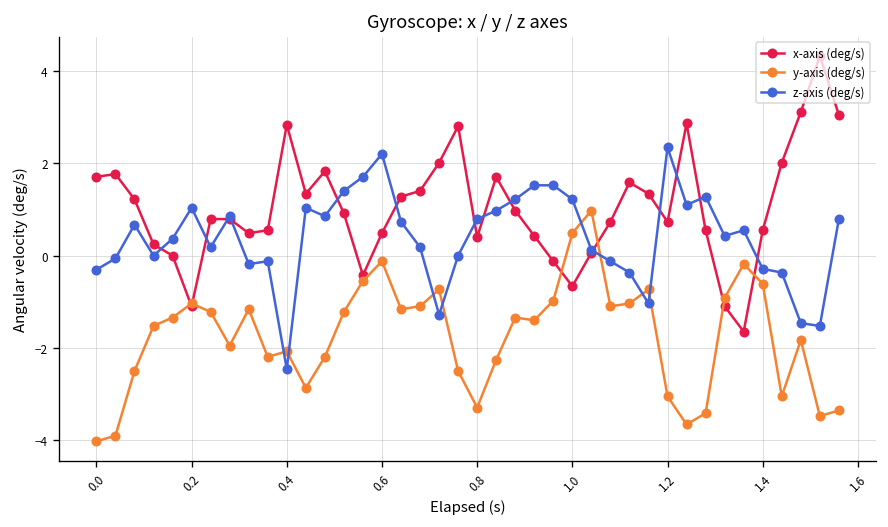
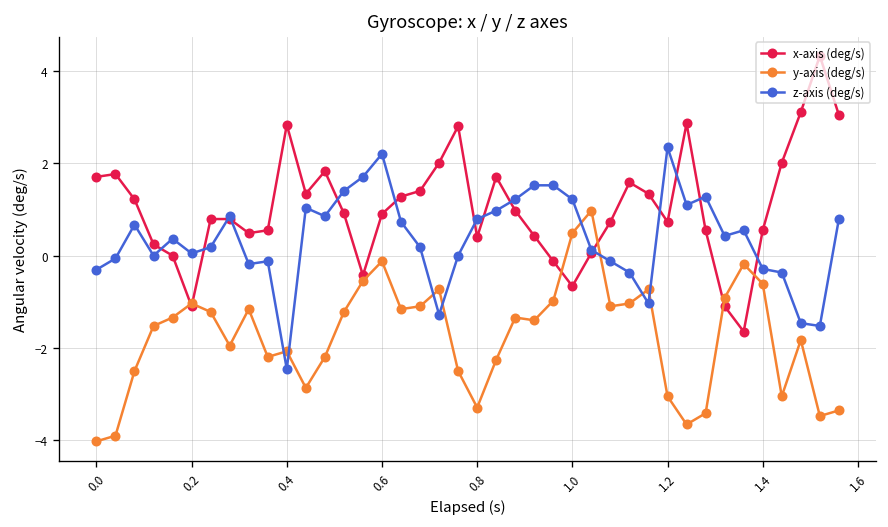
z-axis (deg/s), 0.2: 1.0 -> 0.0
x-axis (deg/s), 0.6: 0.5 -> 0.9
